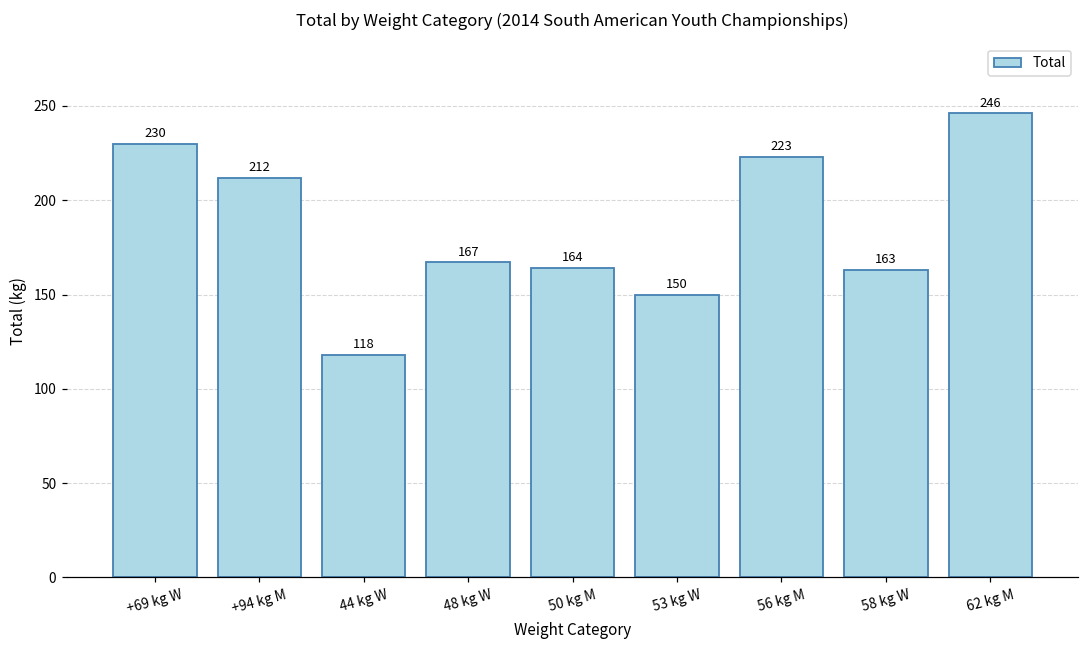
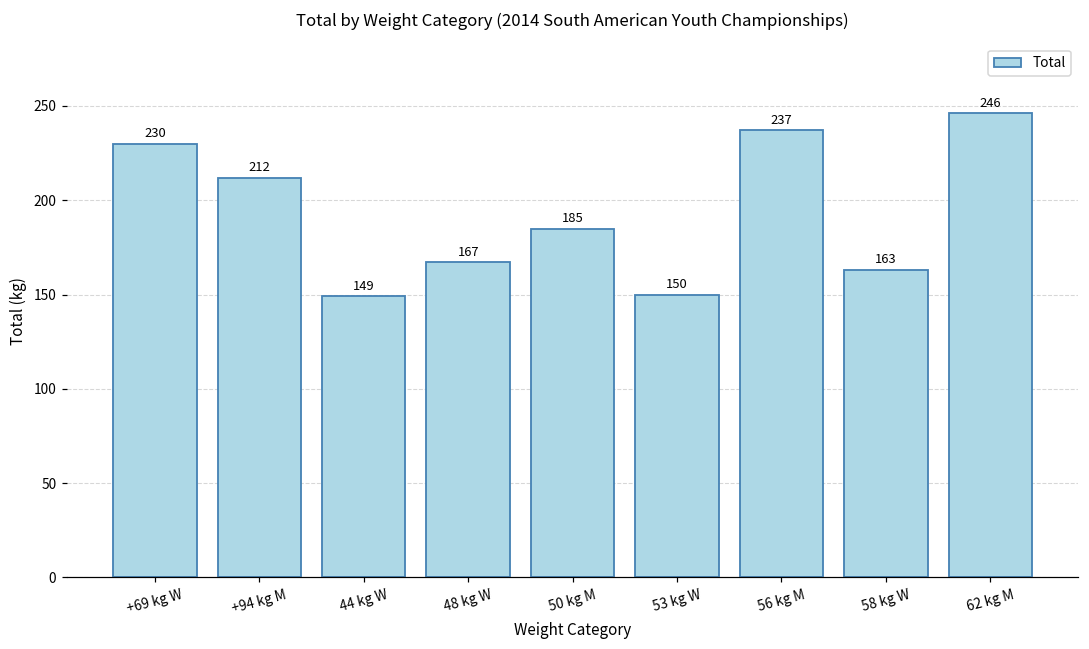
44 kg W: 118 -> 149
50 kg M: 164 -> 185
56 kg M: 223 -> 237
